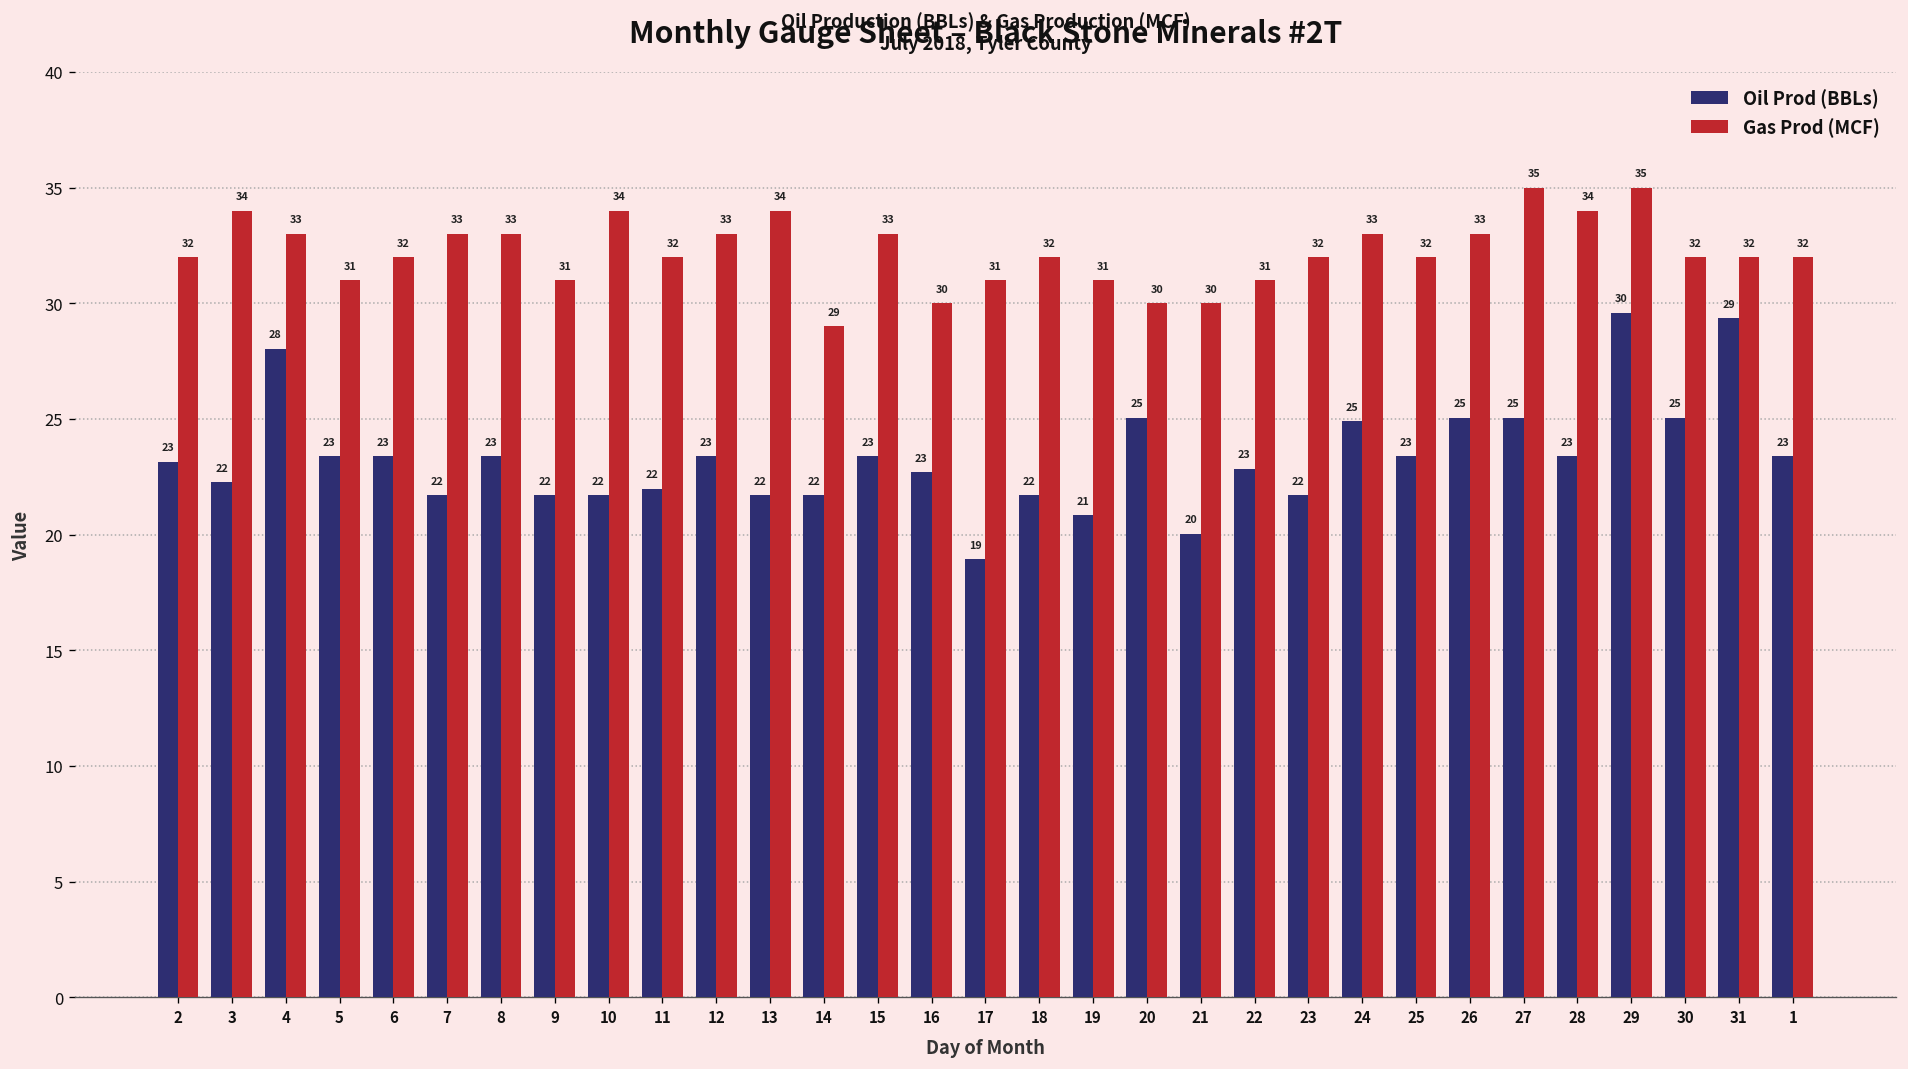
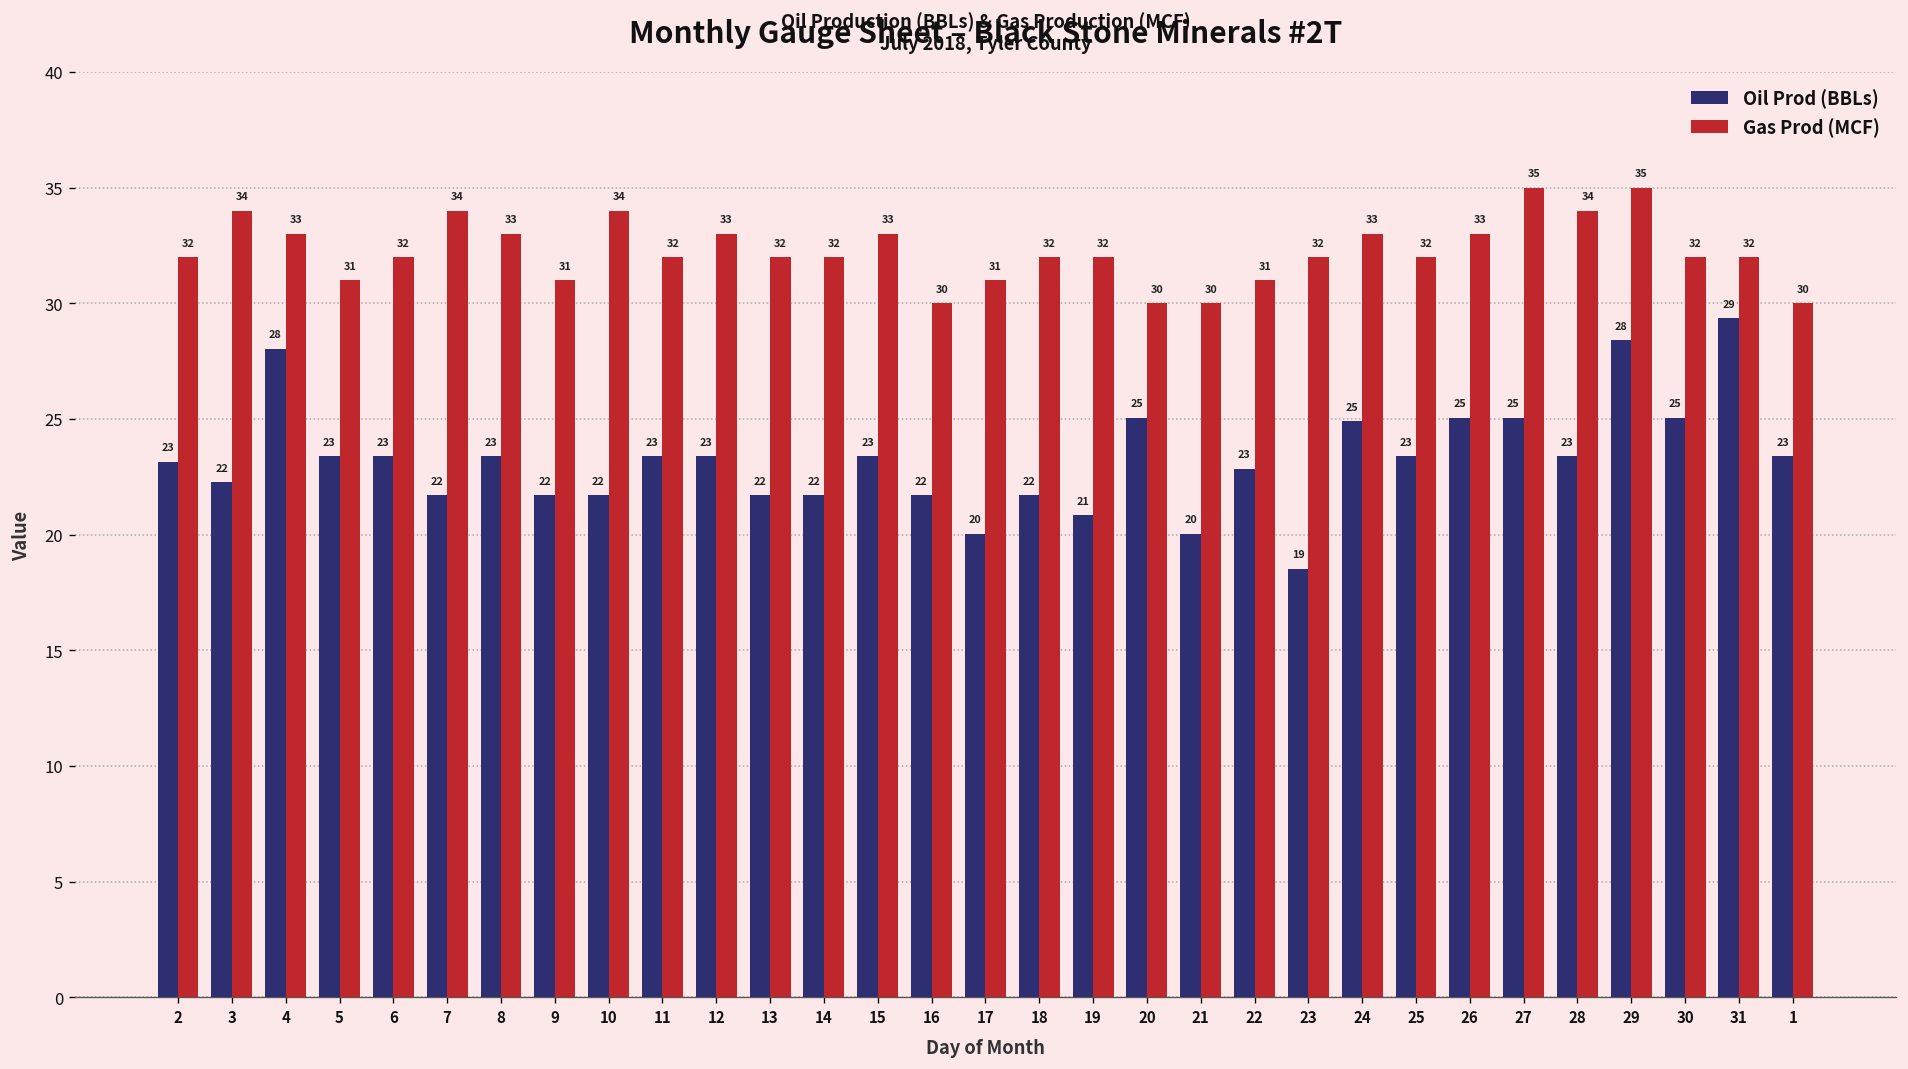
Gas Prod (MCF), 7: 33 -> 34
Oil Prod (BBLs), 11: 22 -> 23
Gas Prod (MCF), 13: 34 -> 32
Gas Prod (MCF), 14: 29 -> 32
Oil Prod (BBLs), 16: 23 -> 22
Oil Prod (BBLs), 17: 19 -> 20
Gas Prod (MCF), 19: 31 -> 32
Oil Prod (BBLs), 23: 22 -> 19
Oil Prod (BBLs), 29: 30 -> 28
Gas Prod (MCF), 1: 32 -> 30
